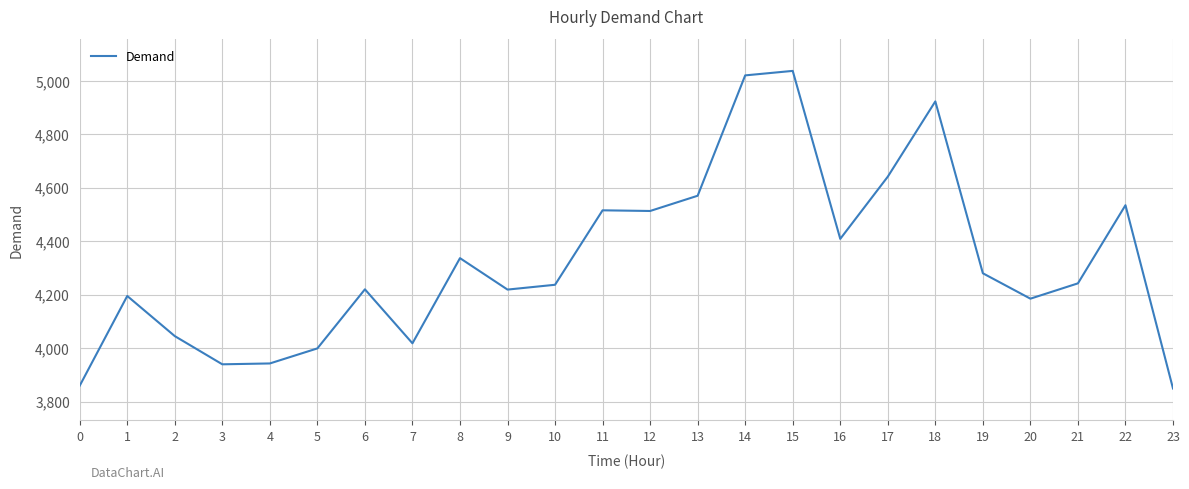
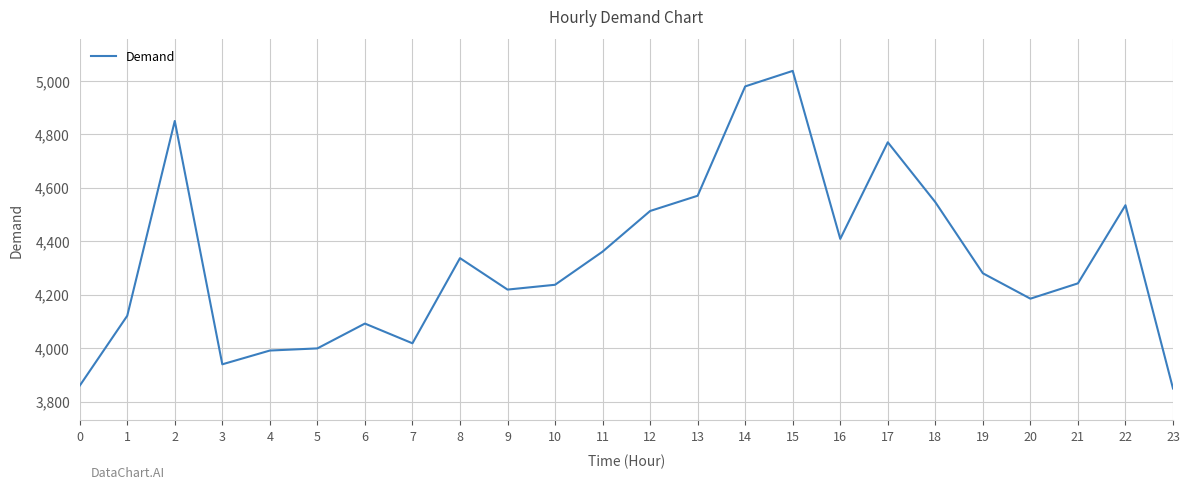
1: 4,200 -> 4,120
2: 4,050 -> 4,850
4: 3,940 -> 3,990
6: 4,220 -> 4,090
11: 4,520 -> 4,360
14: 5,020 -> 4,980
17: 4,640 -> 4,770
18: 4,920 -> 4,550
